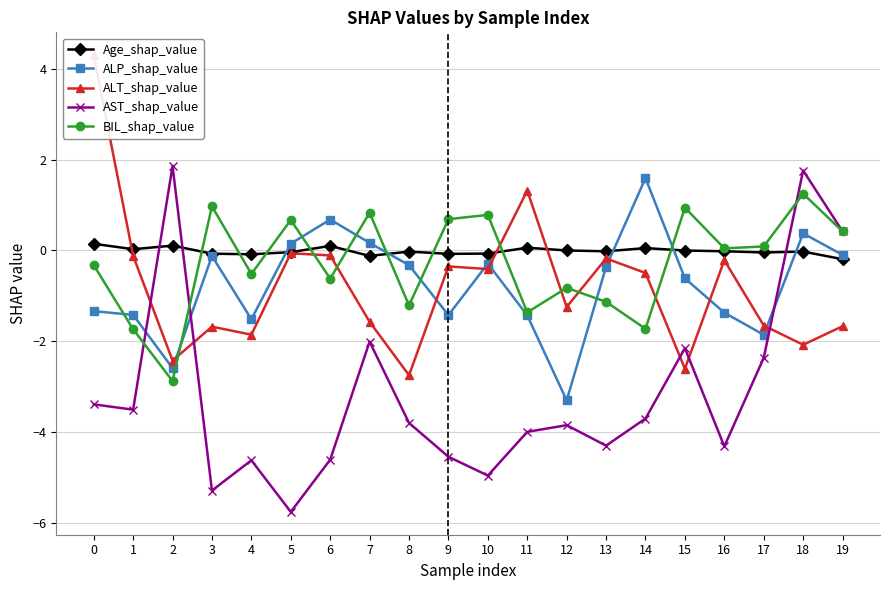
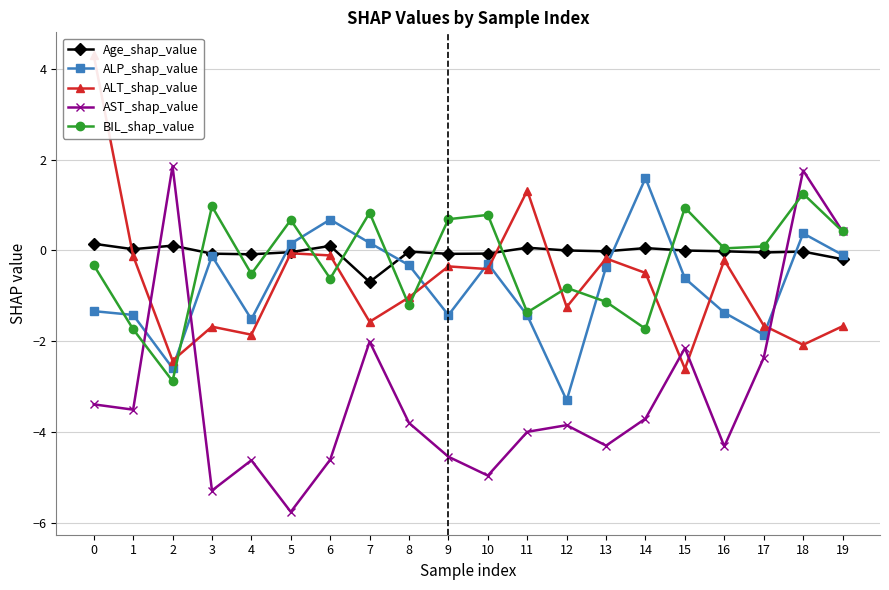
Age_shap_value, 7: -0.1 -> -0.7
ALT_shap_value, 8: -2.8 -> -1.0
